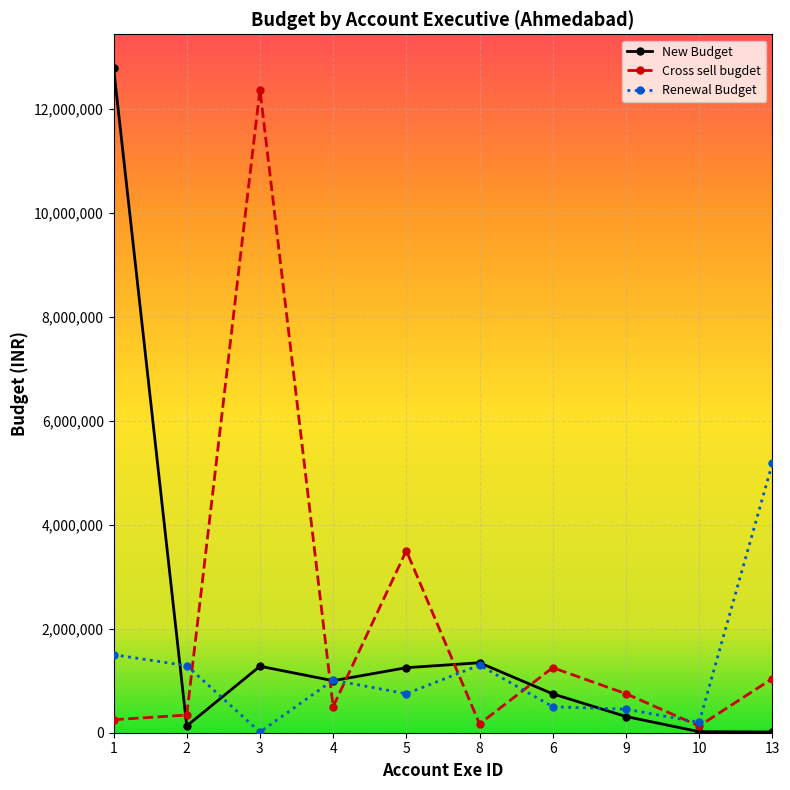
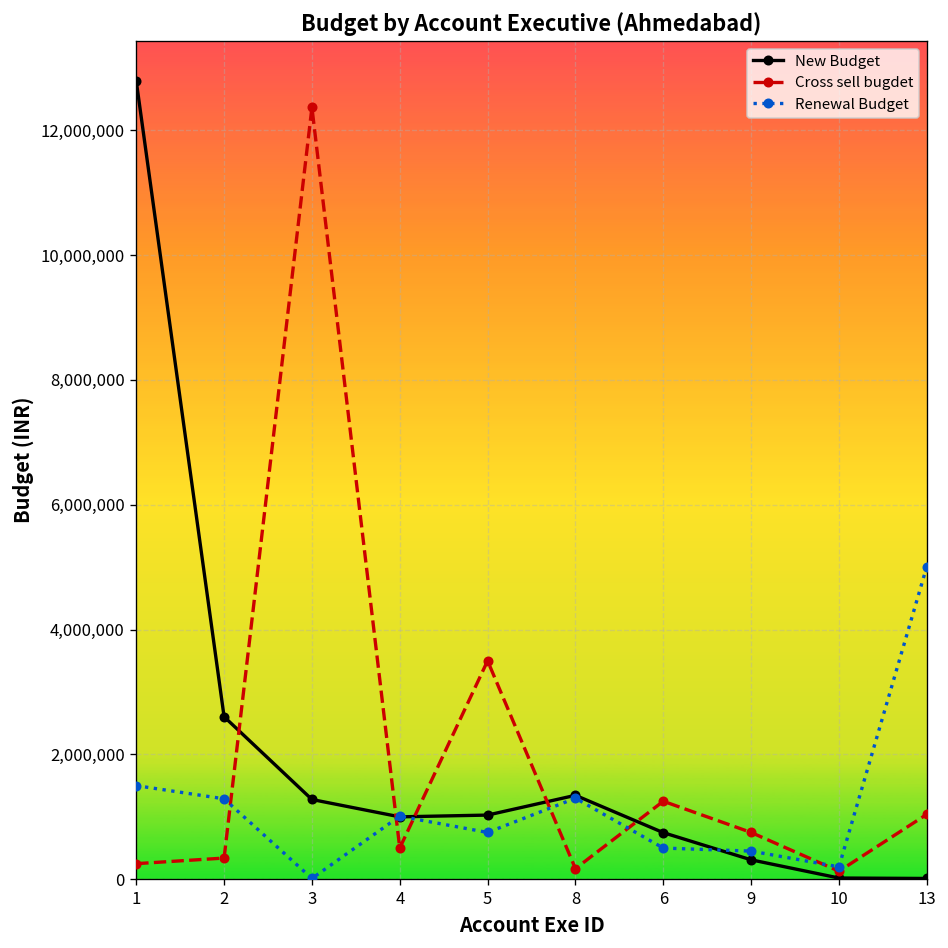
New Budget, 2: 100,000 -> 2,600,000
New Budget, 5: 1,300,000 -> 1,000,000
Renewal Budget, 13: 5,200,000 -> 5,000,000
